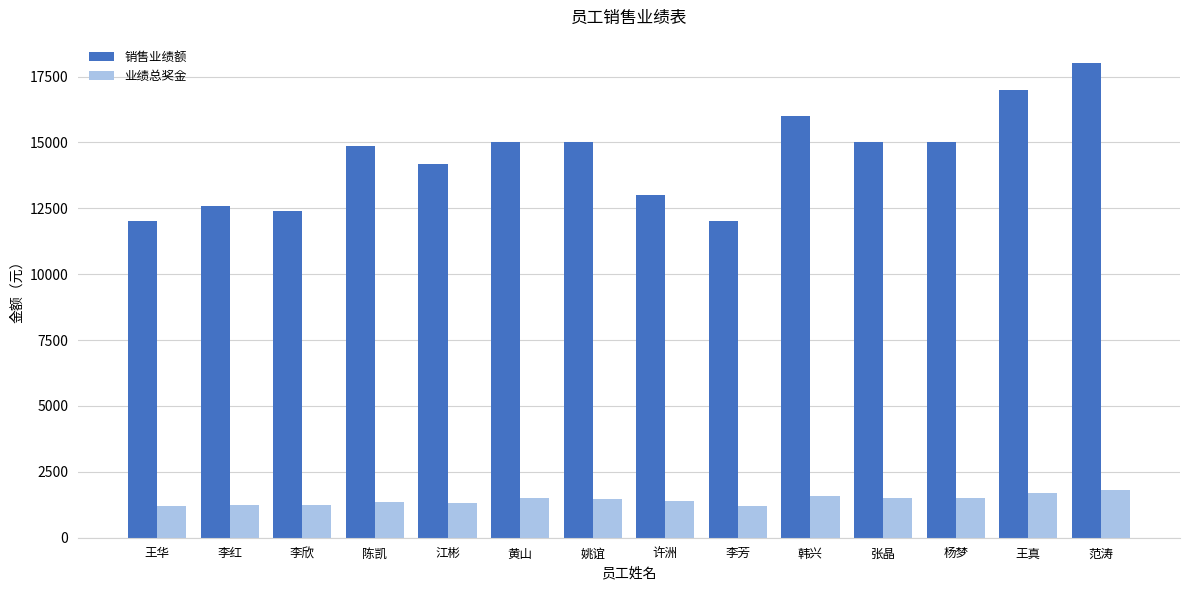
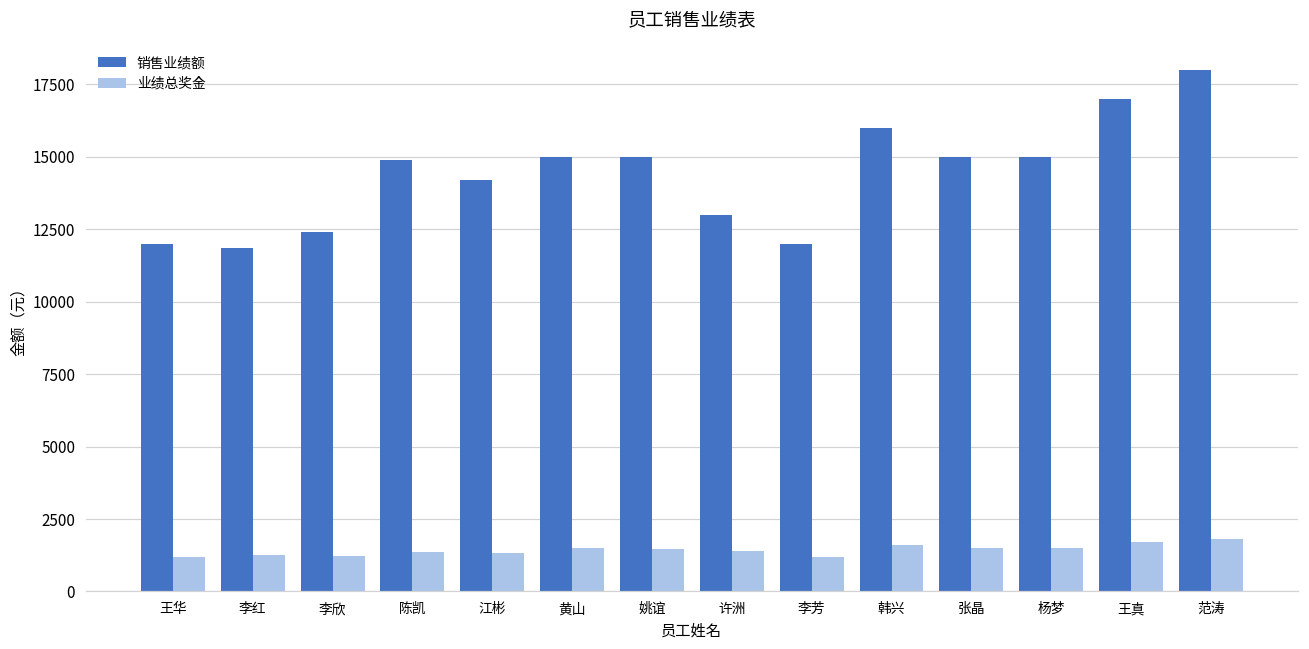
销售业绩额, 李红: 12600 -> 11800
